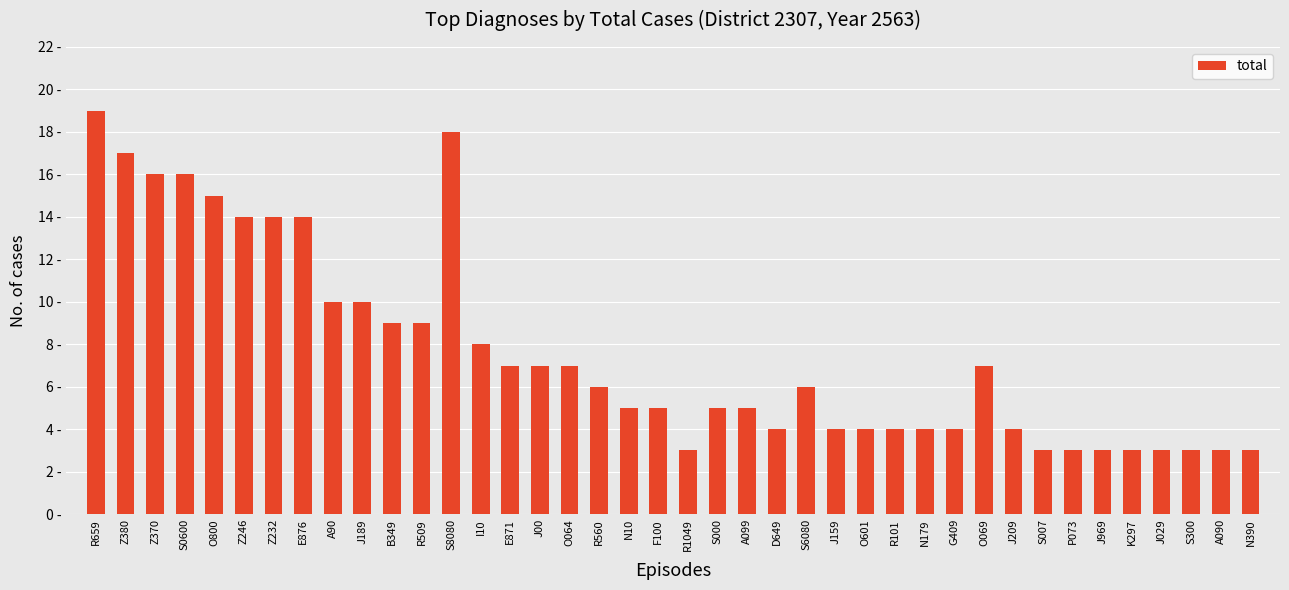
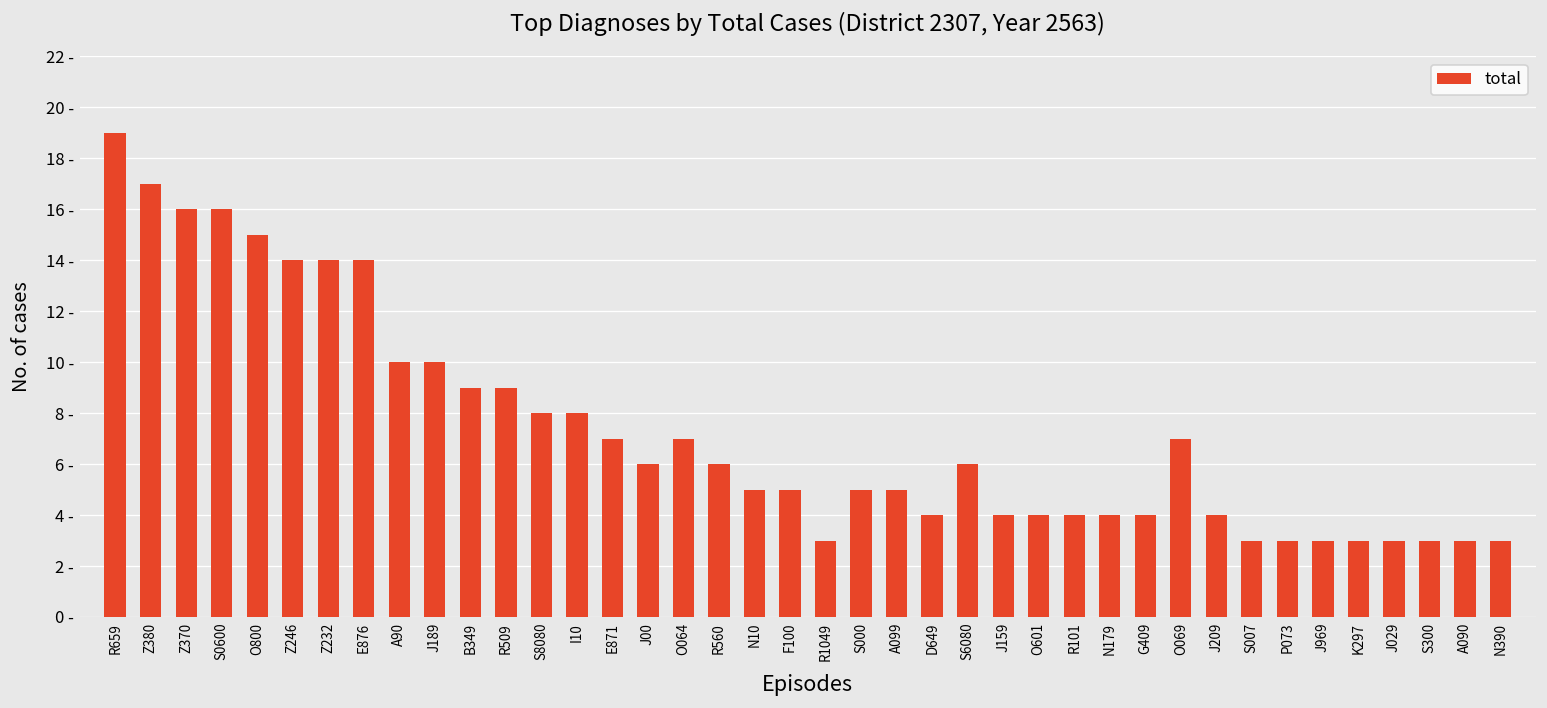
S8080: 18 - -> 8 -
J00: 7 - -> 6 -
